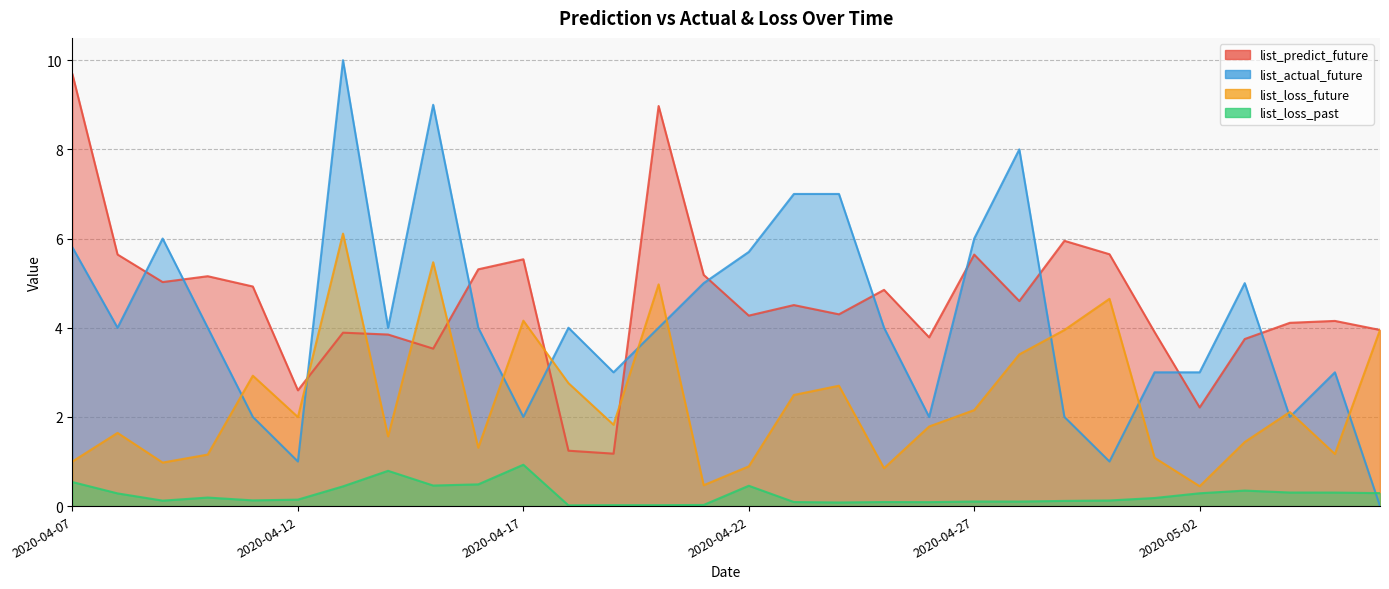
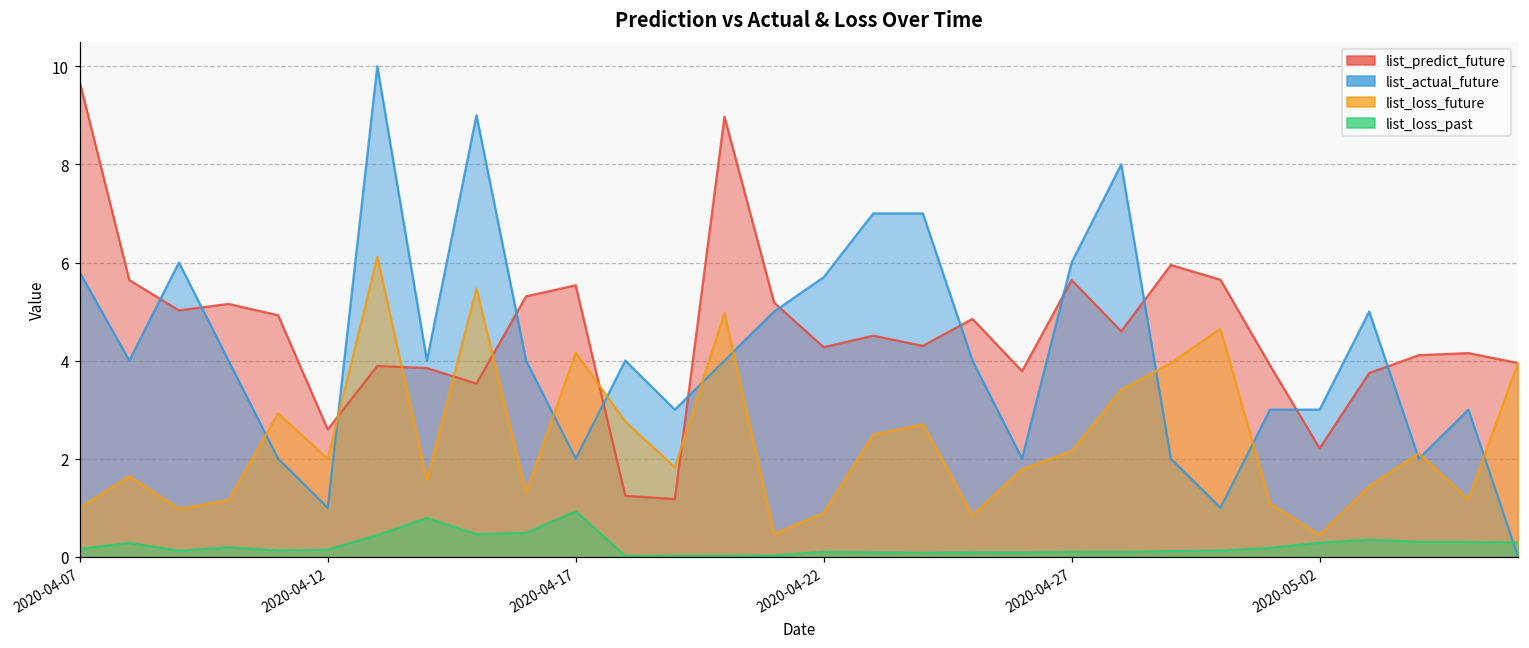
list_loss_past, 2020-04-07: 0.5 -> 0.2
list_loss_past, 2020-04-22: 0.5 -> 0.1
